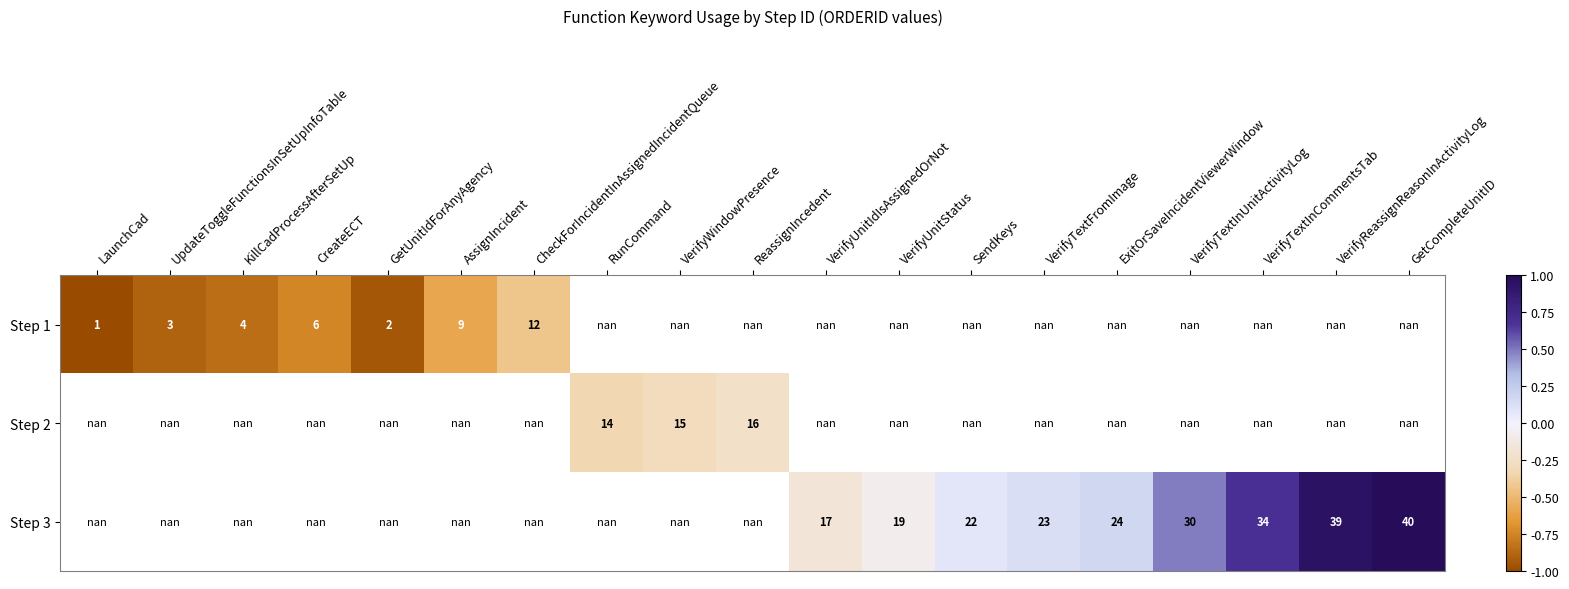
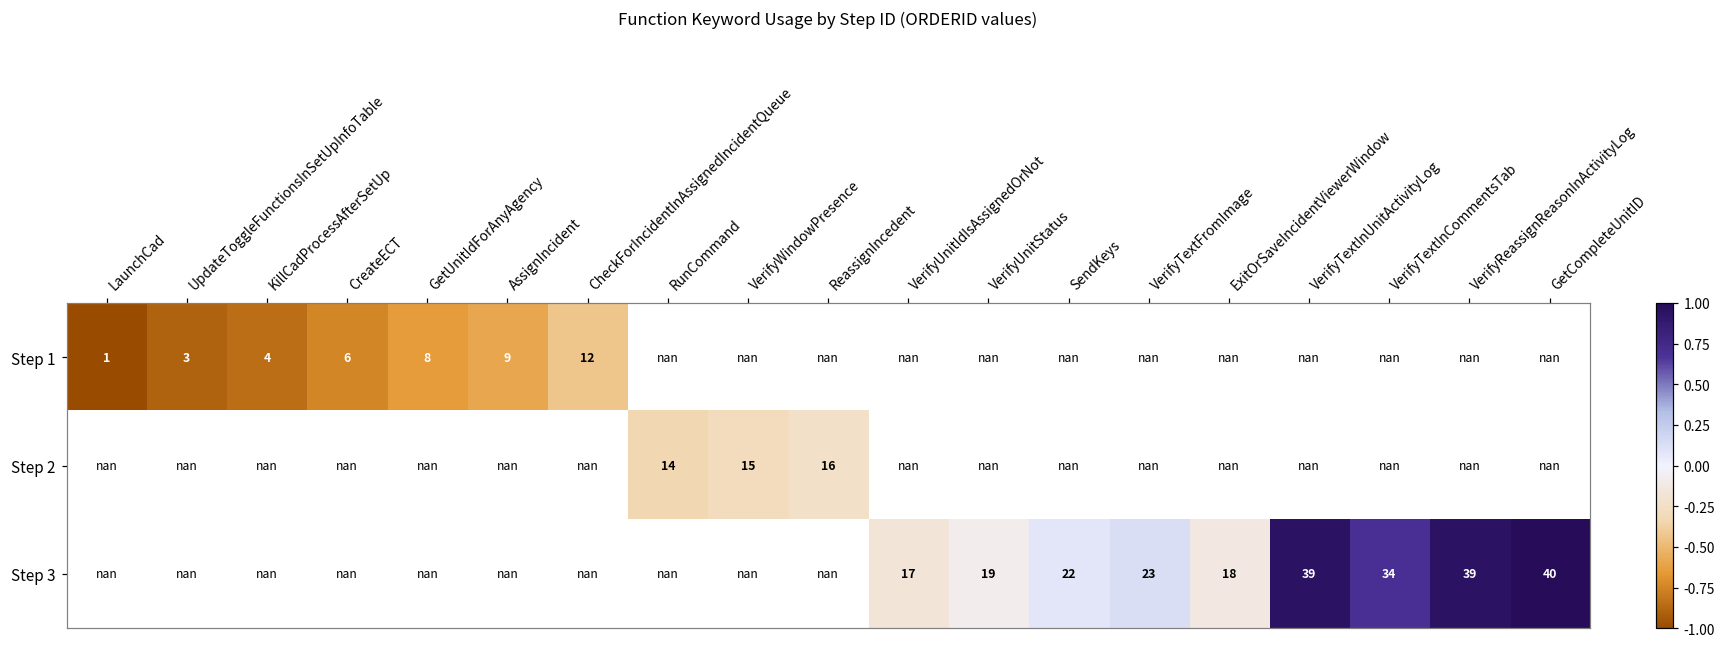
Step 1, GetUnitIdForAnyAgency: 2 -> 8
Step 3, ExitOrSaveIncidentViewerWindow: 24 -> 18
Step 3, VerifyTextInUnitActivityLog: 30 -> 39
